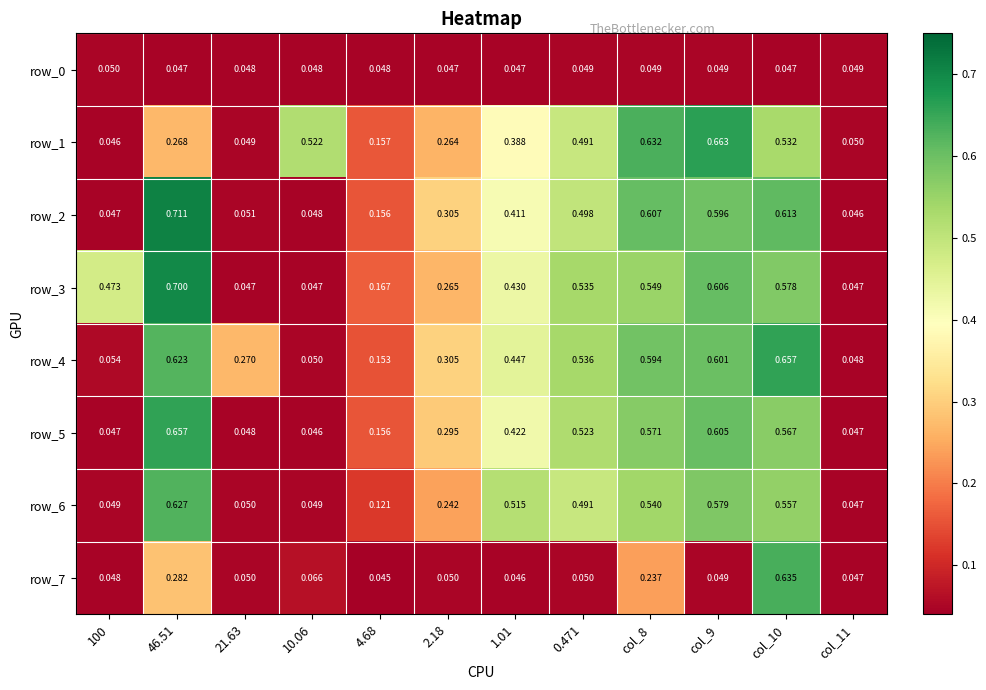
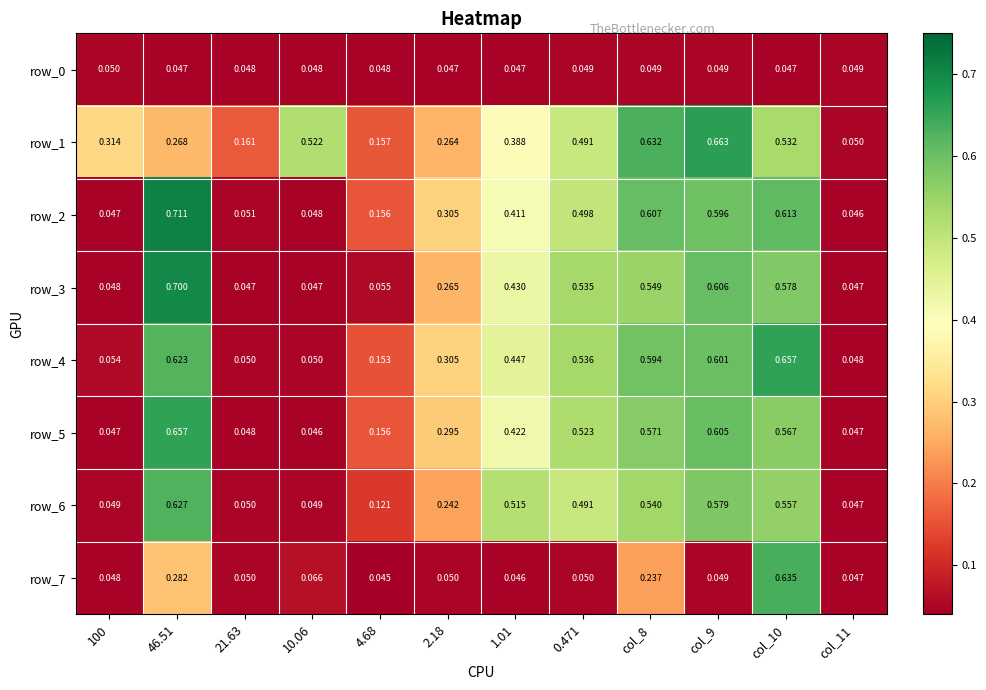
row_1, 100: 0.046 -> 0.314
row_1, 21.63: 0.049 -> 0.161
row_3, 100: 0.473 -> 0.048
row_3, 4.68: 0.167 -> 0.055
row_4, 21.63: 0.270 -> 0.050
